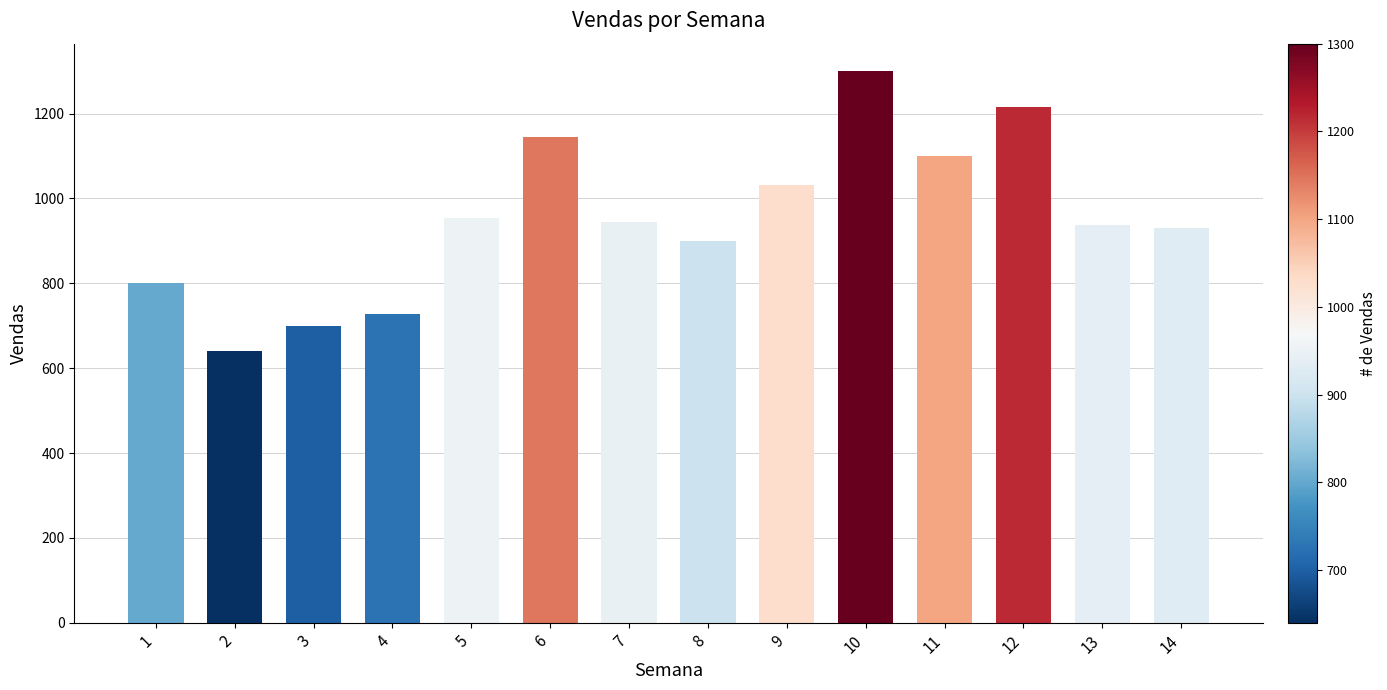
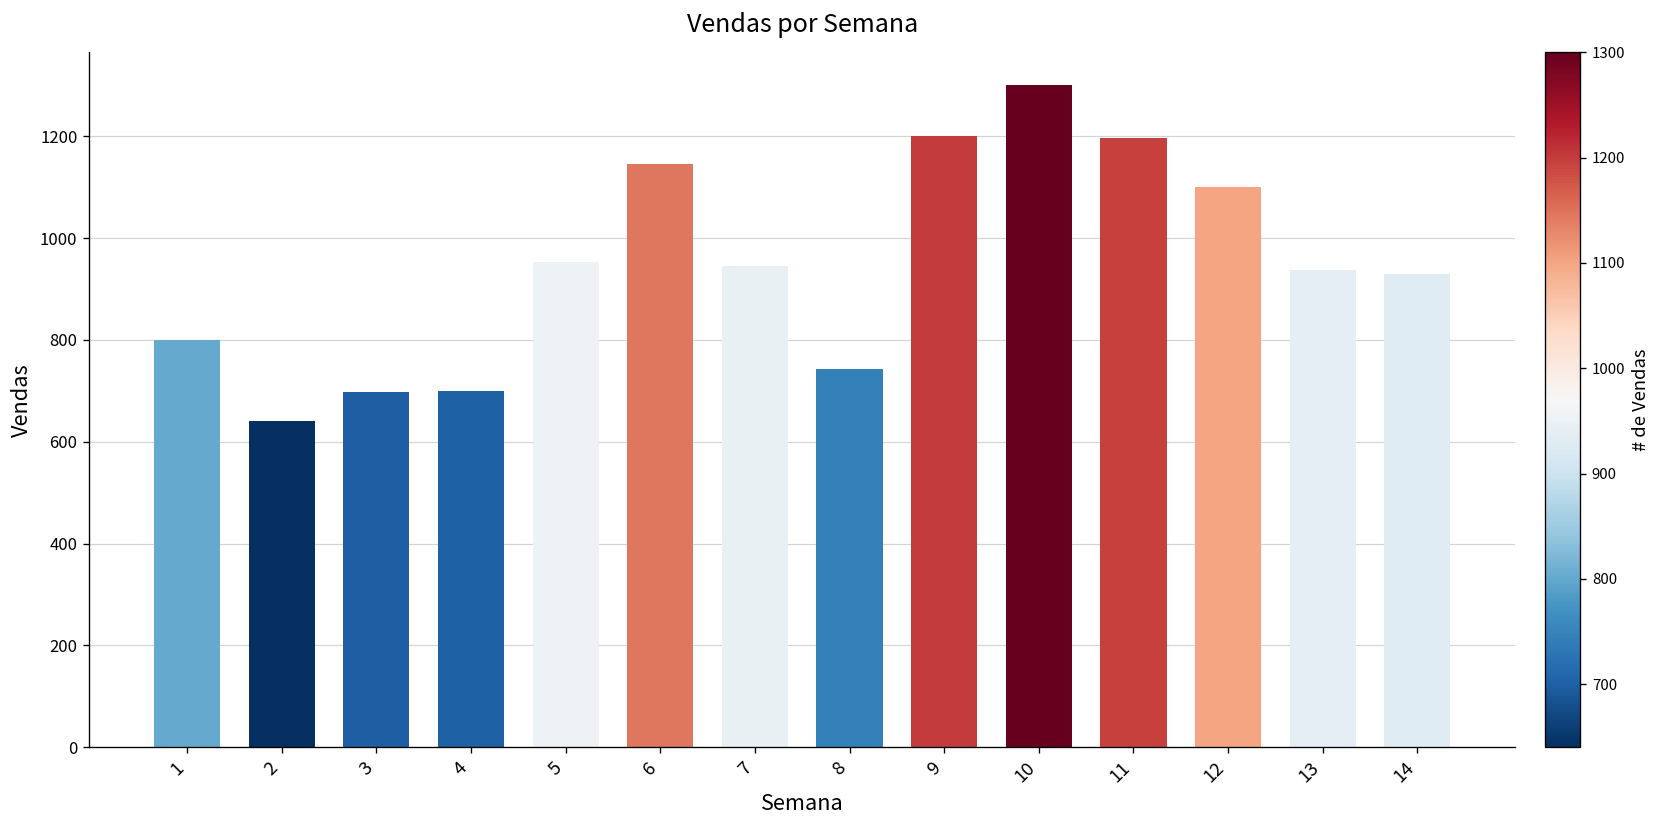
4: 730 -> 700
8: 900 -> 740
9: 1030 -> 1200
11: 1100 -> 1200
12: 1220 -> 1100
